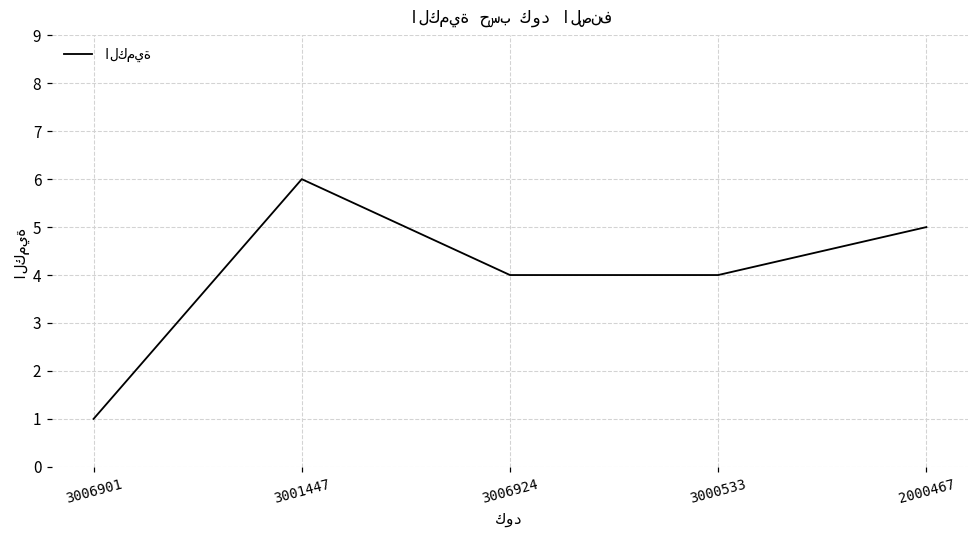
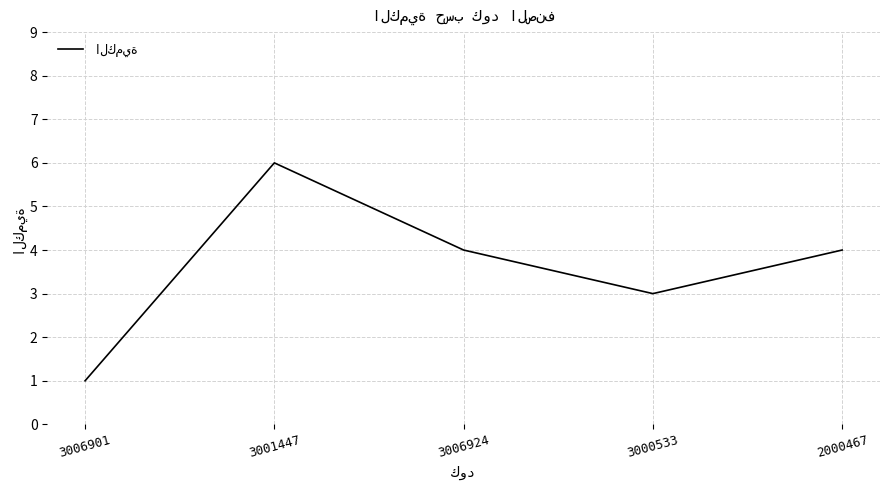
3000533: 4 -> 3
2000467: 5 -> 4
